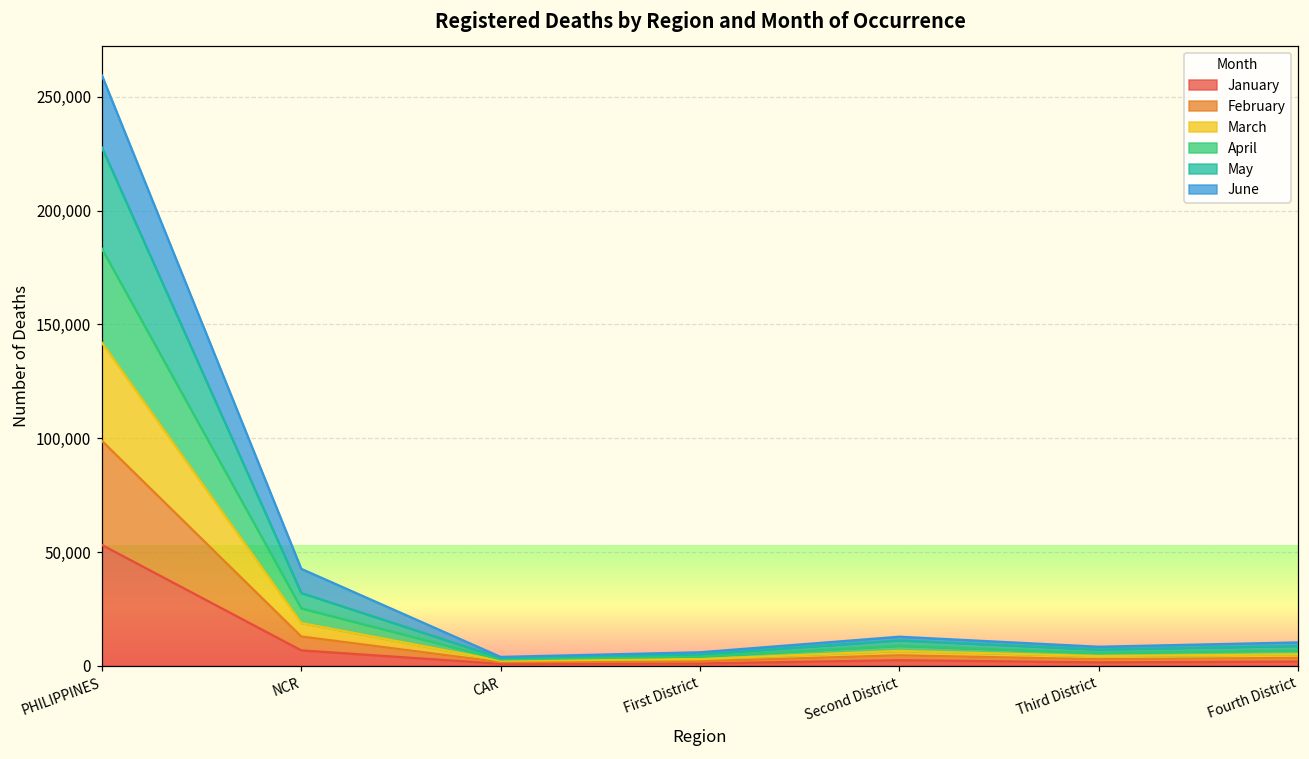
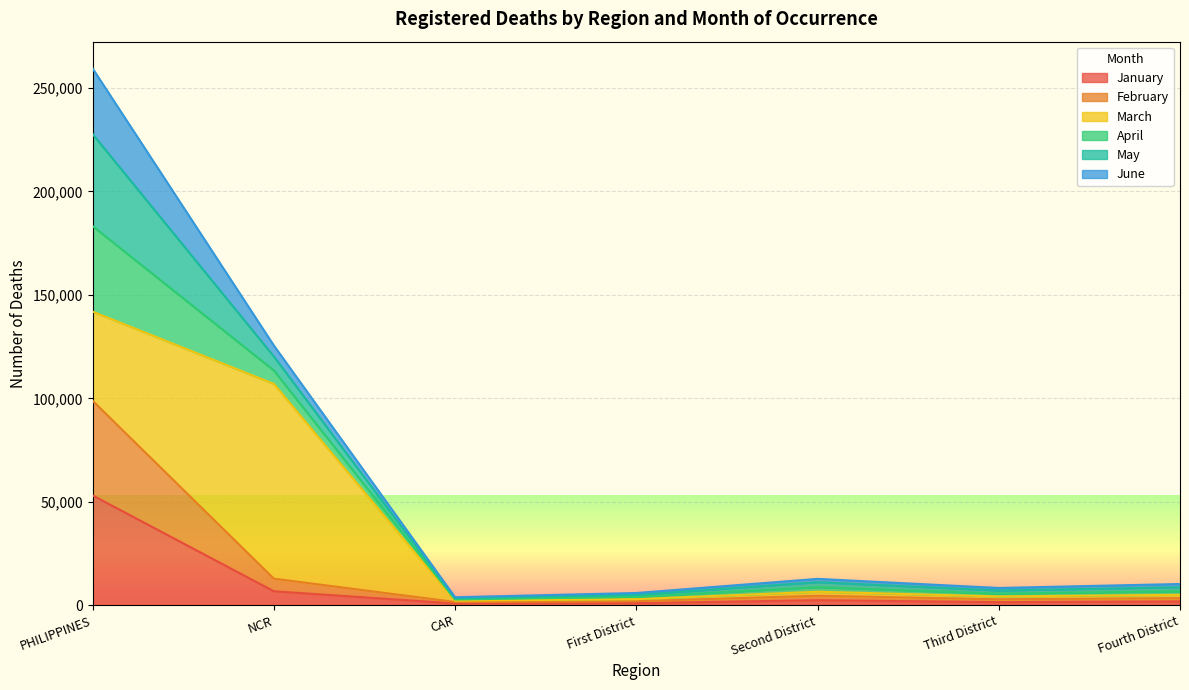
March, NCR: 6,000 -> 94,000
June, NCR: 11,000 -> 5,000
